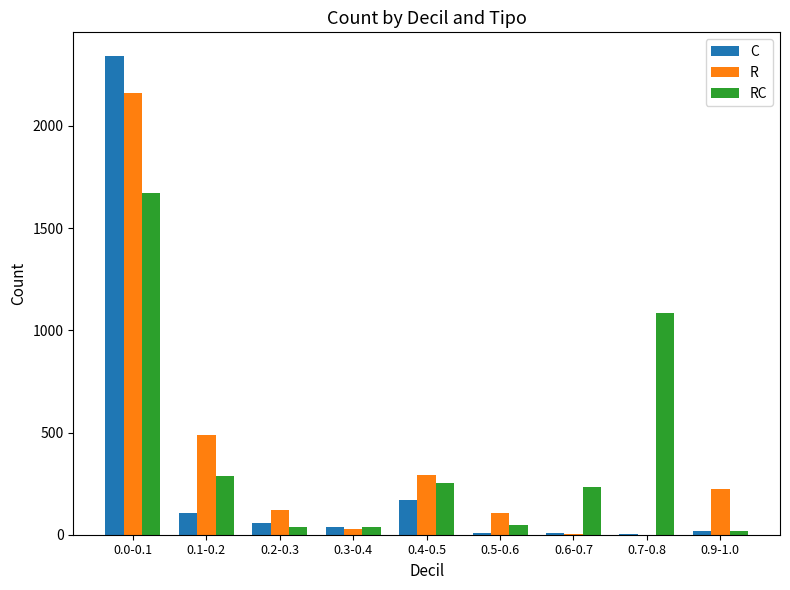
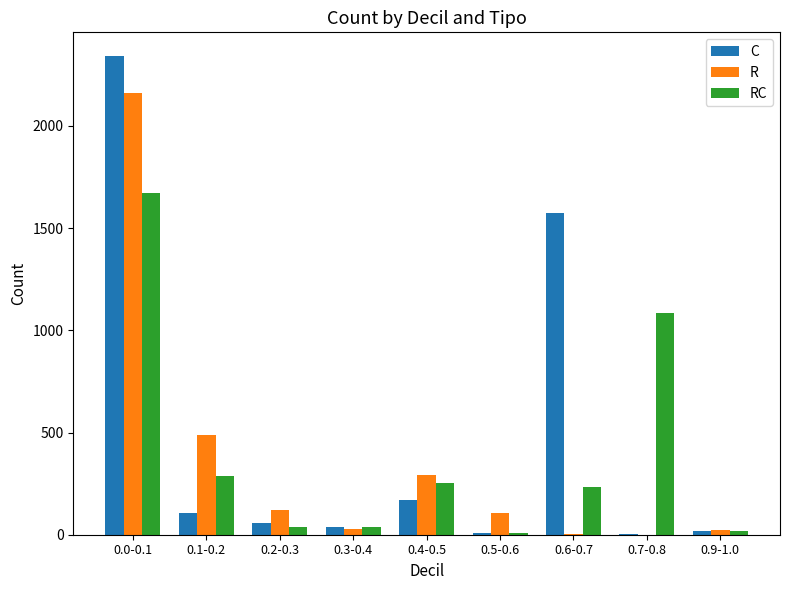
RC, 0.5-0.6: 50 -> 10
C, 0.6-0.7: 10 -> 1580
R, 0.9-1.0: 220 -> 20
